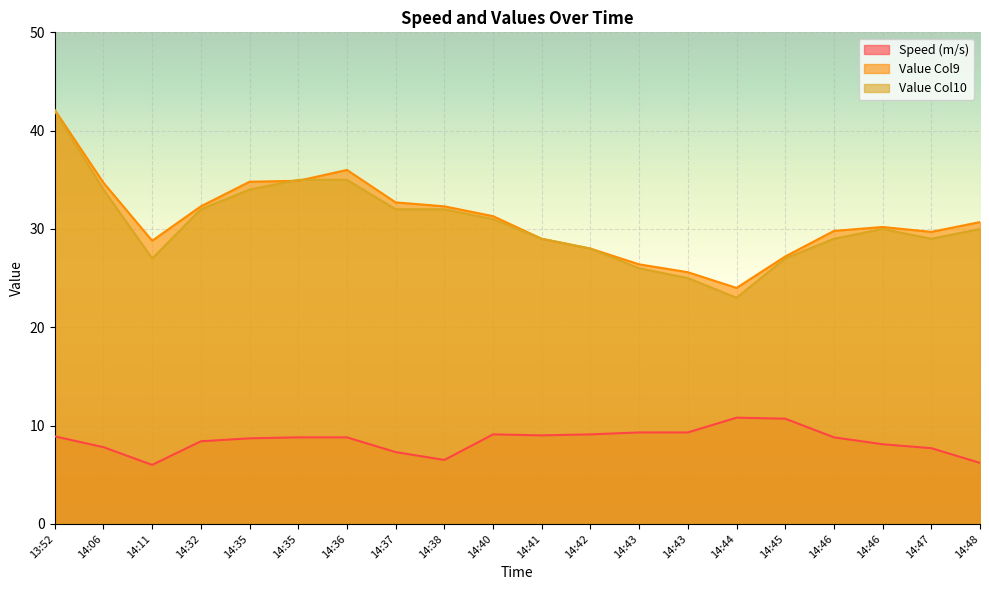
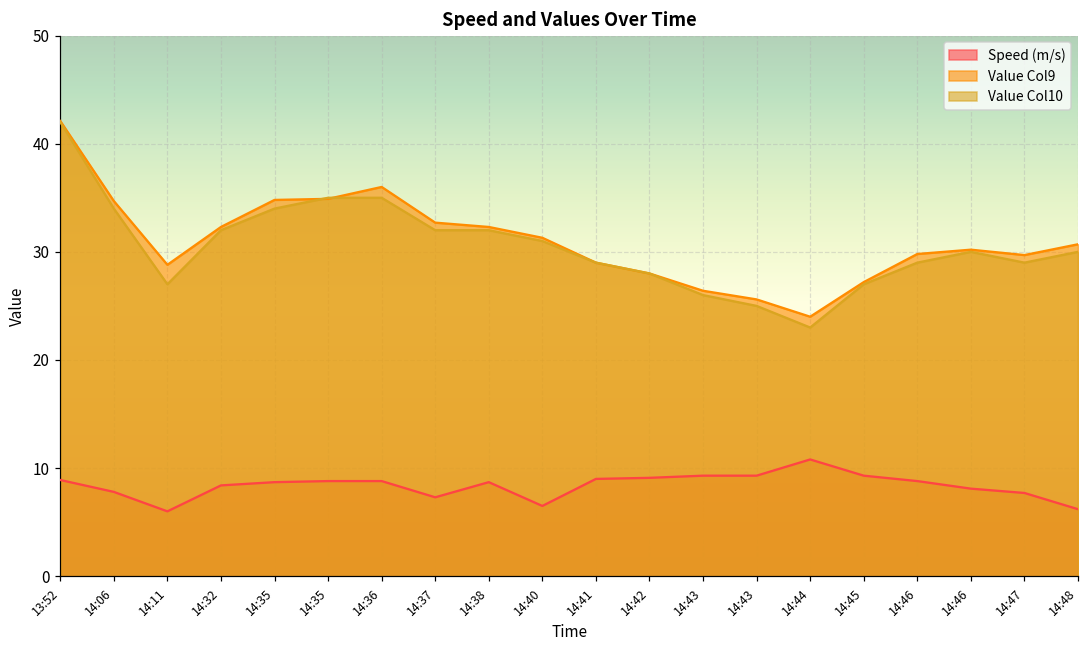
Speed (m/s), 14:38: 7 -> 9
Speed (m/s), 14:40: 9 -> 7
Speed (m/s), 14:45: 11 -> 9
